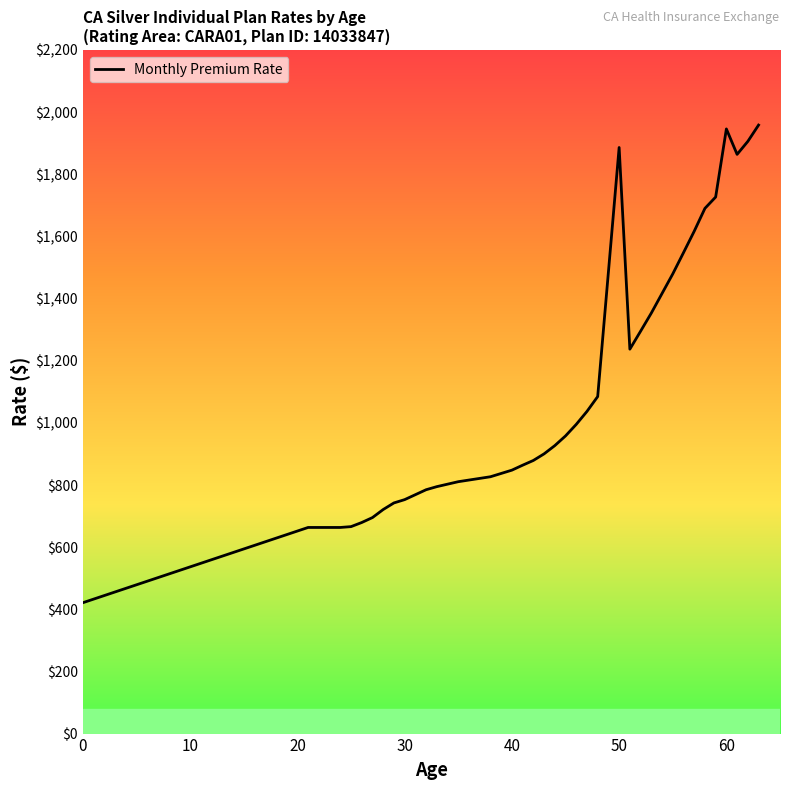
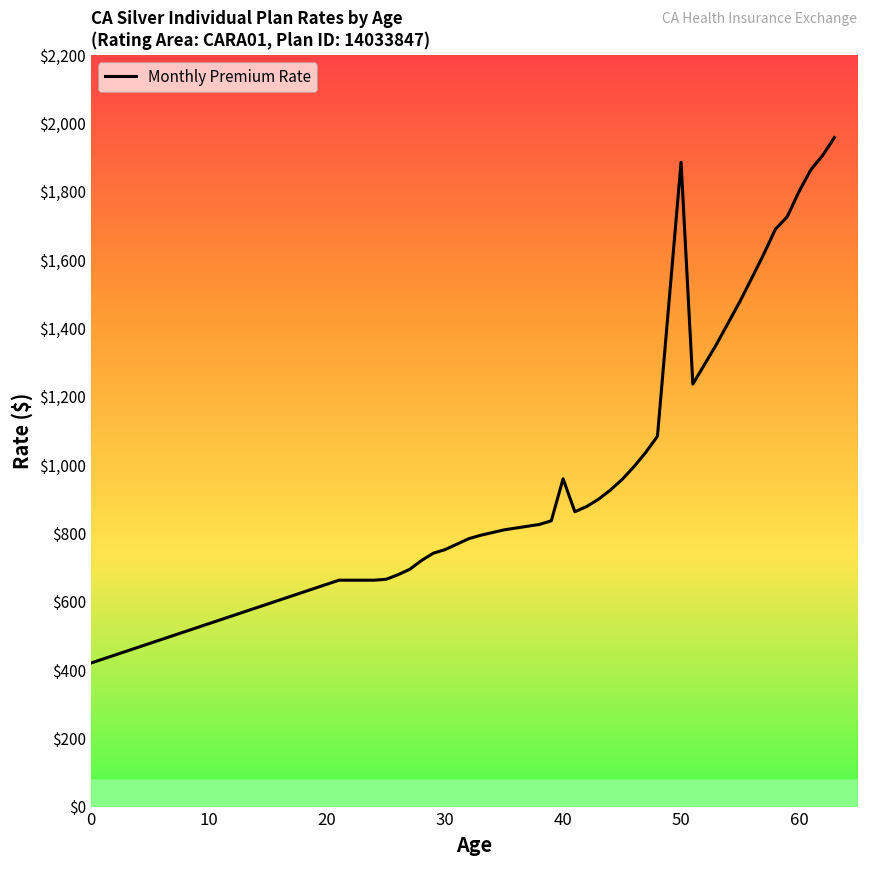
40: $850 -> $960
60: $1,950 -> $1,800
